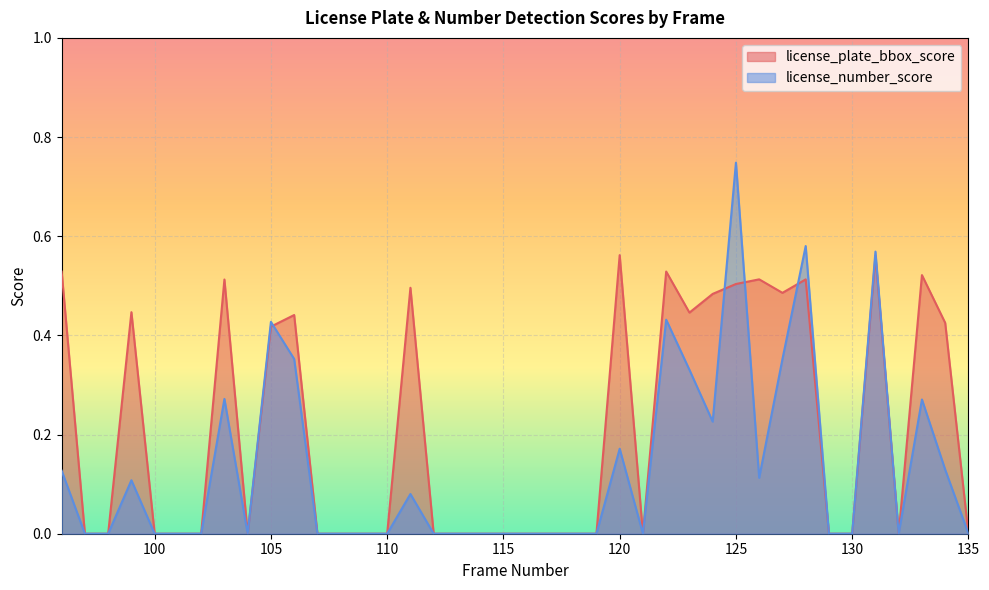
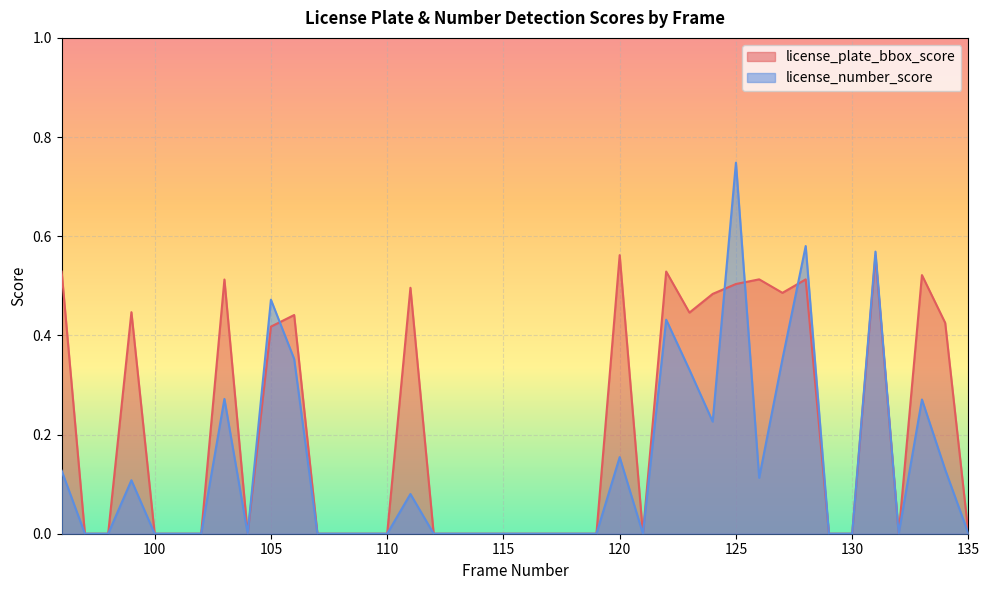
license_number_score, 105: 0.43 -> 0.47
license_number_score, 120: 0.17 -> 0.15
